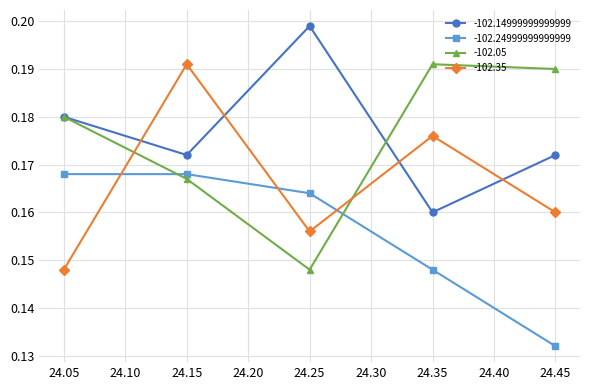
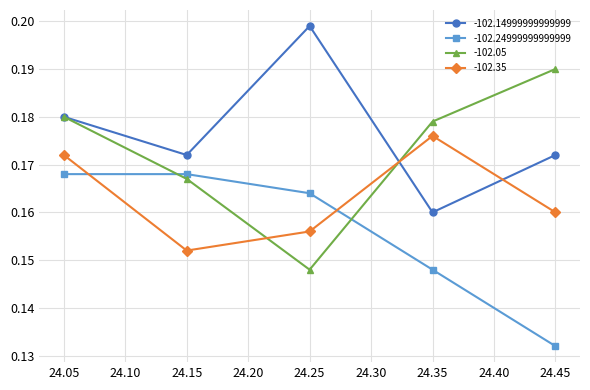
-102.35, 24.05: 0.148 -> 0.172
-102.35, 24.15: 0.191 -> 0.152
-102.05, 24.35: 0.191 -> 0.179
